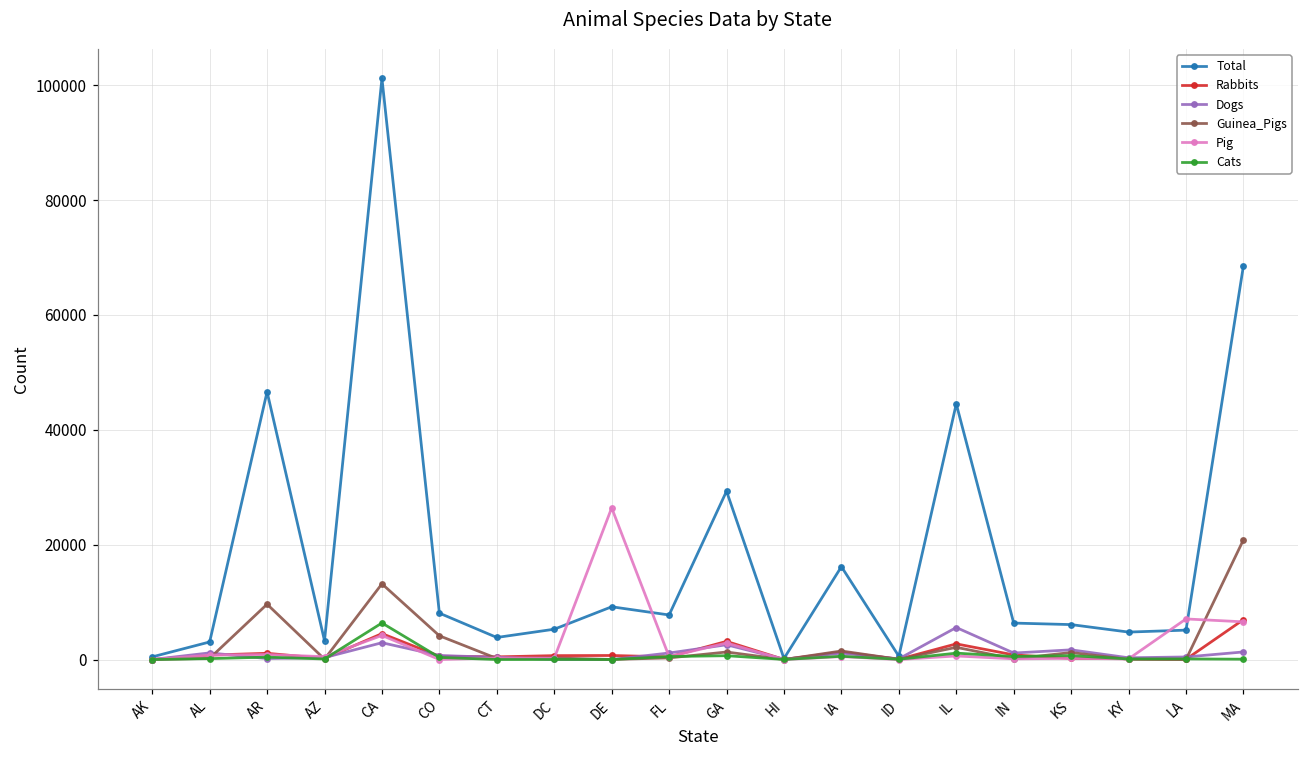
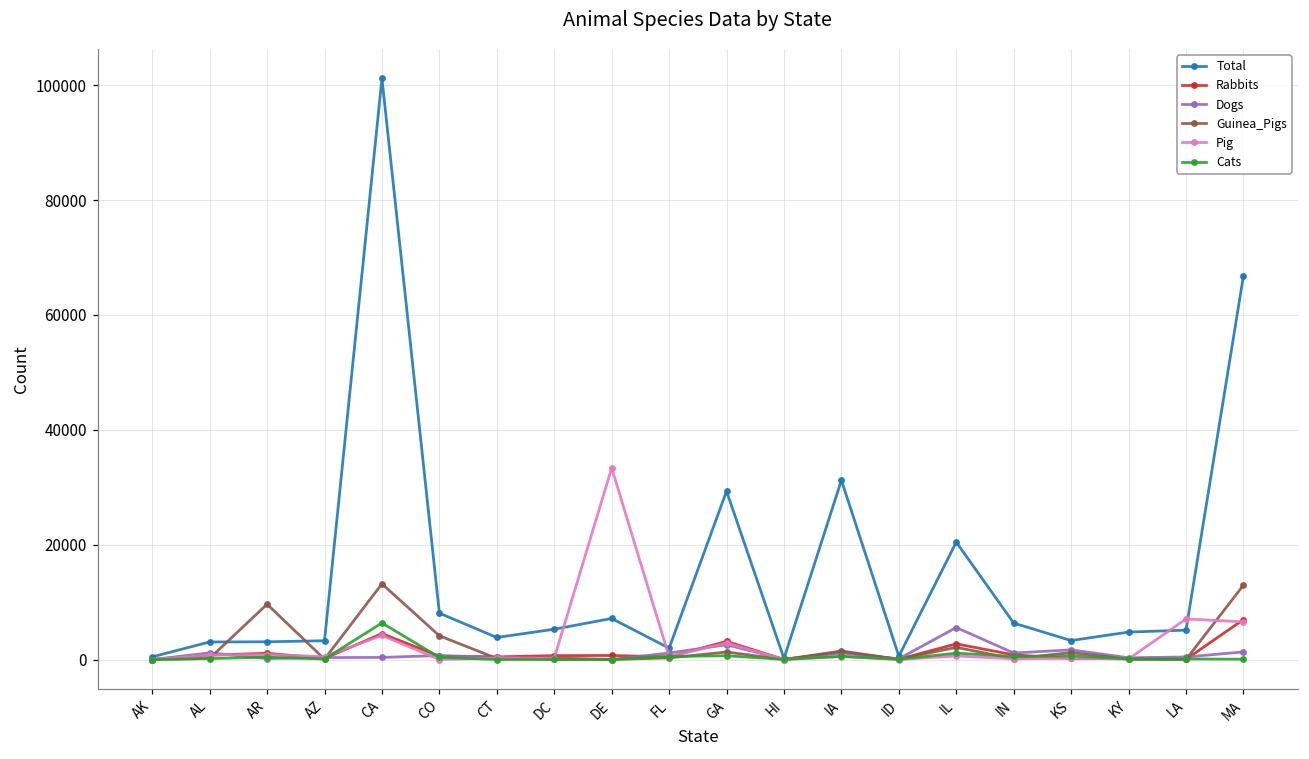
Total, AR: 47000 -> 3000
Dogs, CA: 3000 -> 0
Total, DE: 9000 -> 7000
Pig, DE: 26000 -> 33000
Total, FL: 8000 -> 2000
Total, IA: 16000 -> 31000
Total, IL: 45000 -> 20000
Total, KS: 6000 -> 3000
Total, MA: 69000 -> 67000
Guinea_Pigs, MA: 21000 -> 13000
